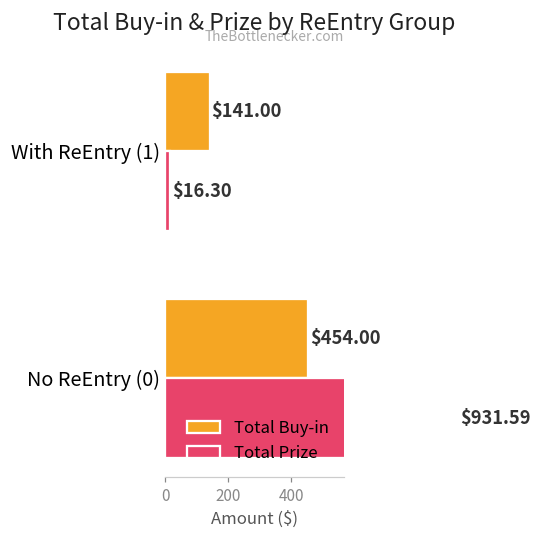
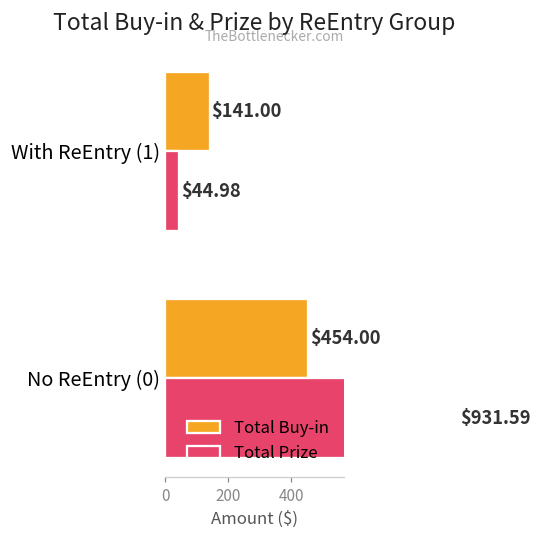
Total Prize, With ReEntry (1): $16.30 -> $44.98
